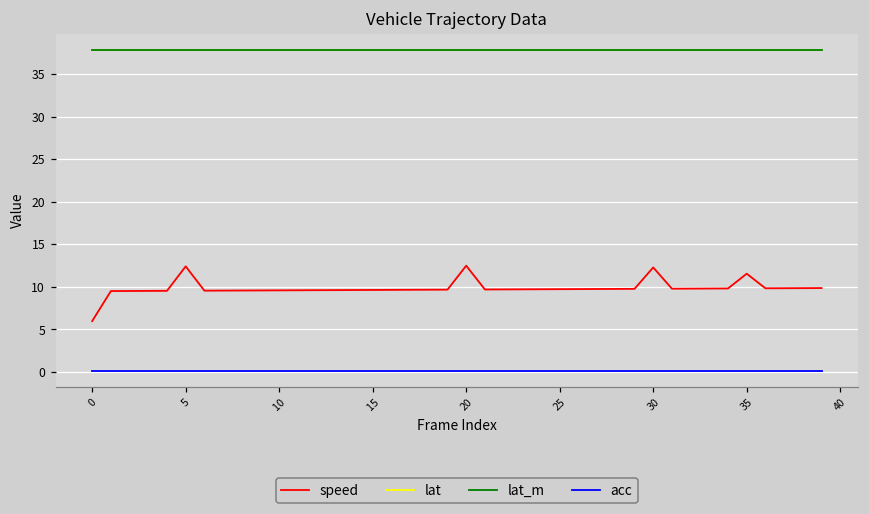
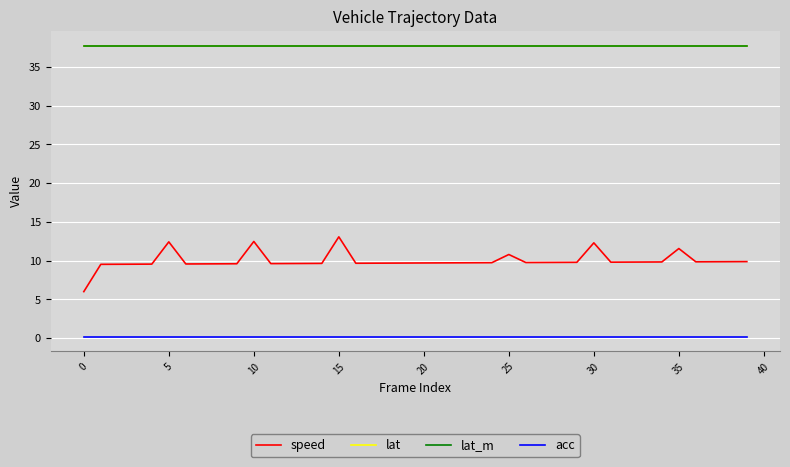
speed, 10: 10 -> 12
speed, 15: 10 -> 13
speed, 20: 12 -> 10
speed, 25: 10 -> 11
